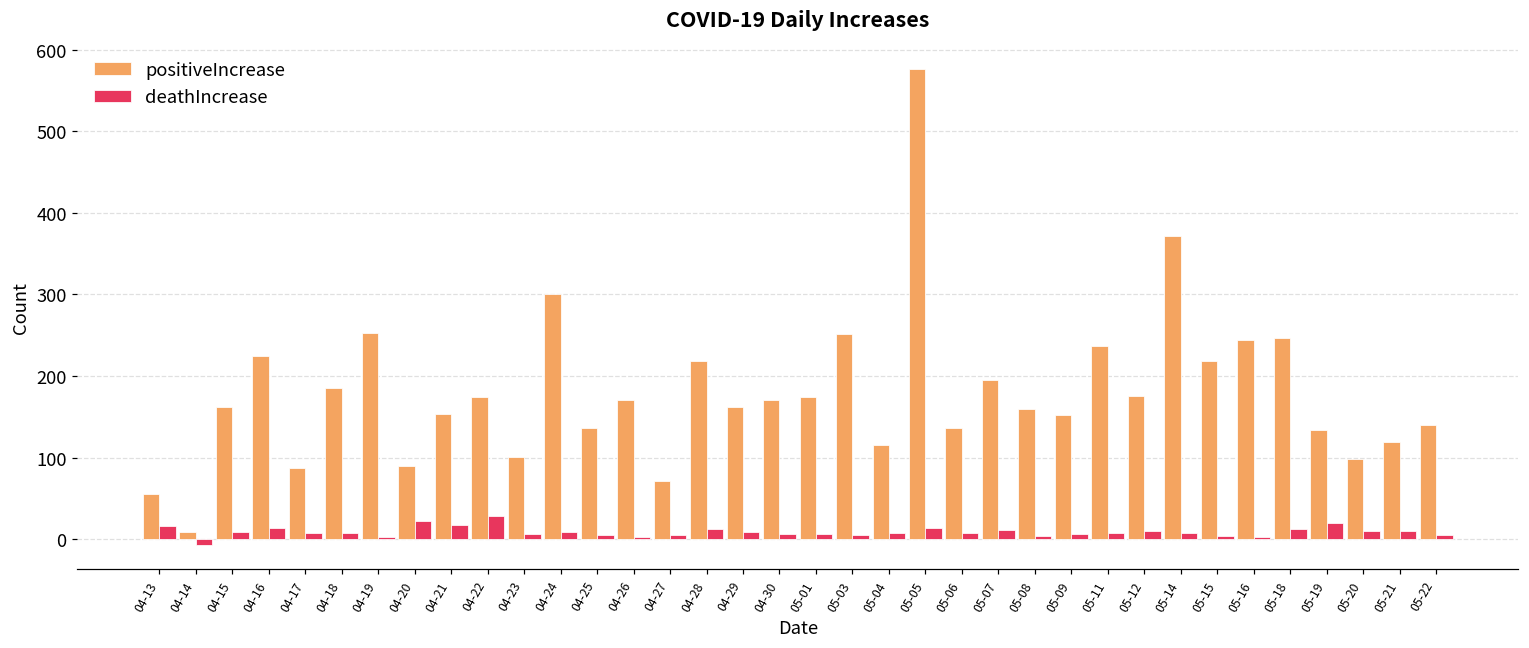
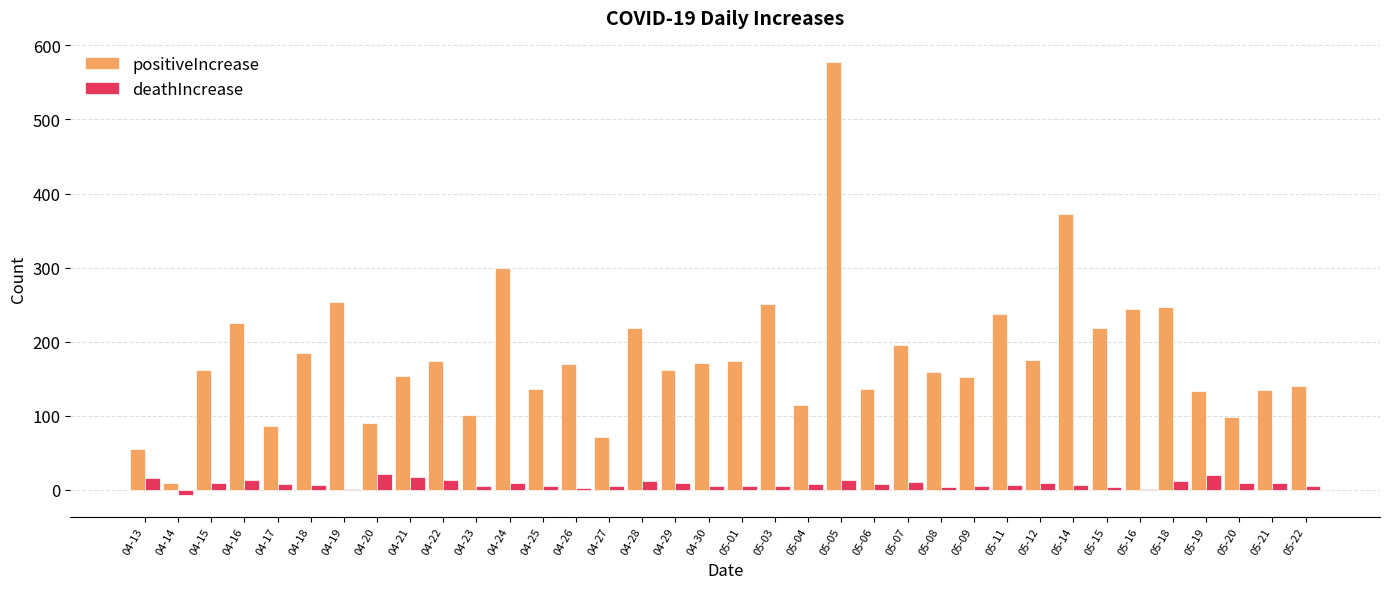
deathIncrease, 04-22: 30 -> 10
positiveIncrease, 05-21: 120 -> 140
